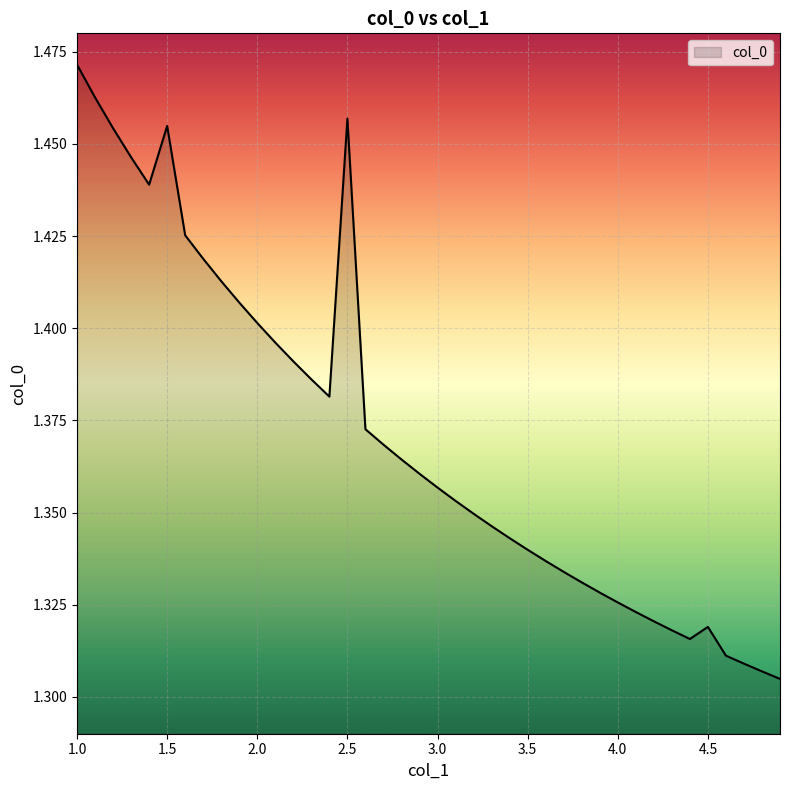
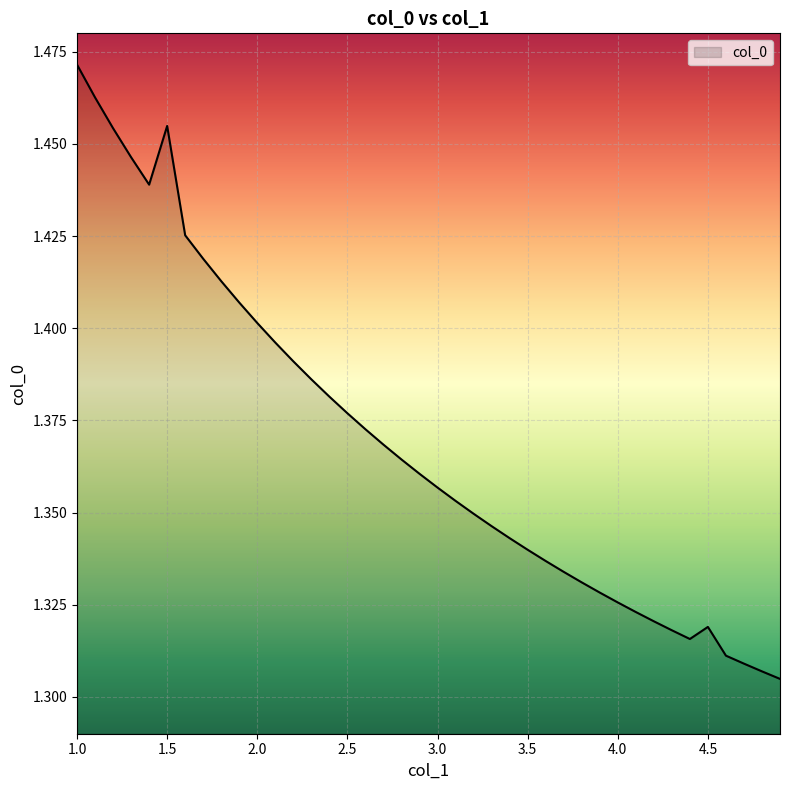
2.5: 1.457 -> 1.377
